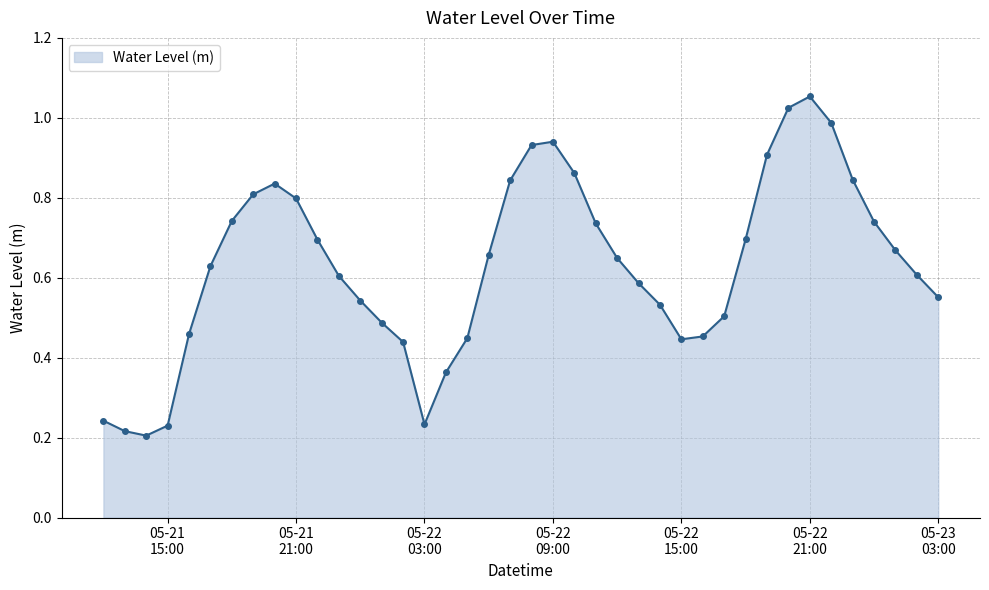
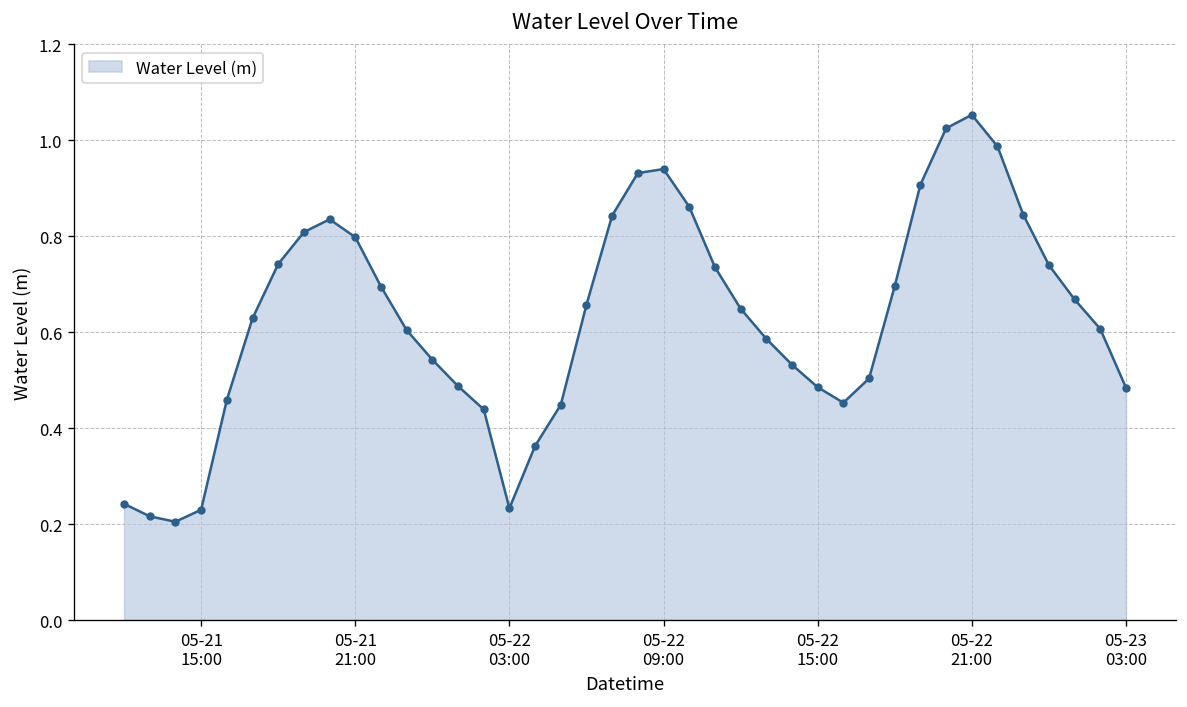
05-22 15:00: 0.45 -> 0.49
05-23 03:00: 0.55 -> 0.48
